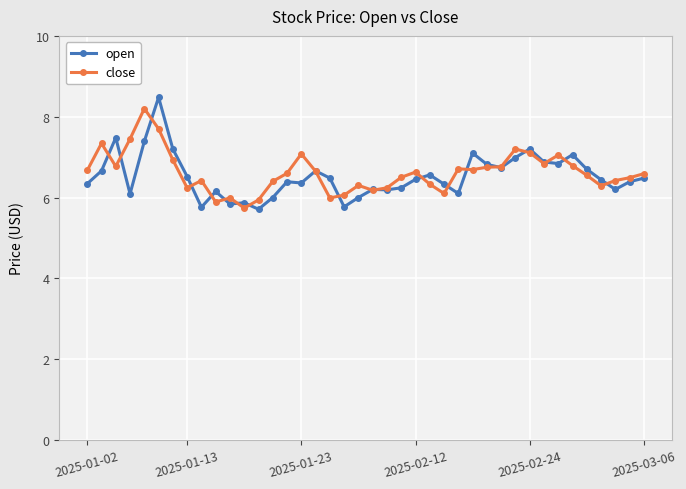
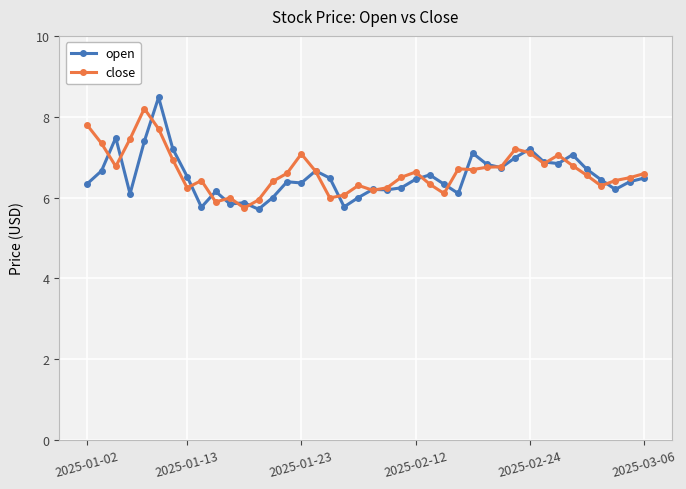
close, 2025-01-02: 6.7 -> 7.8
